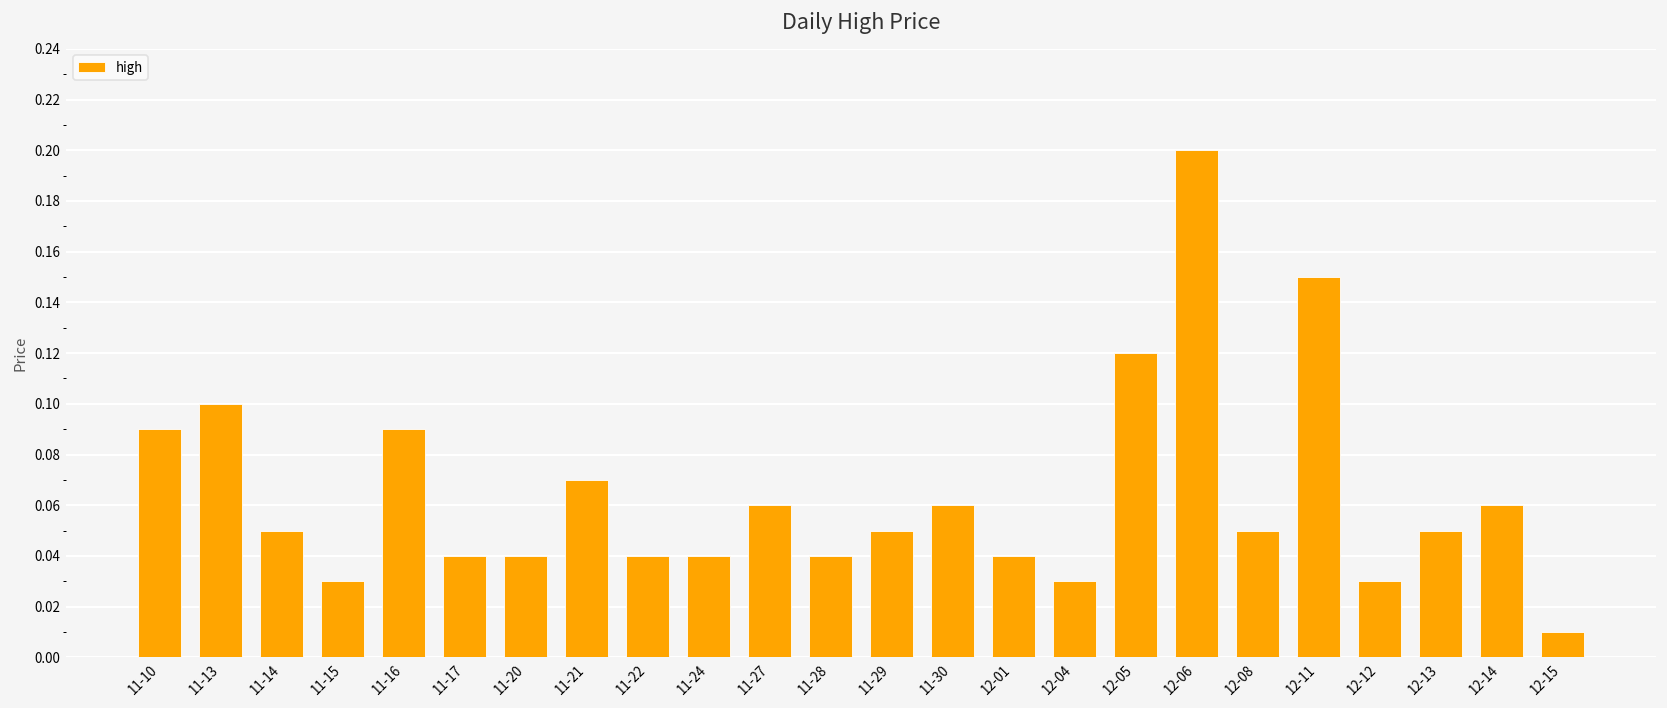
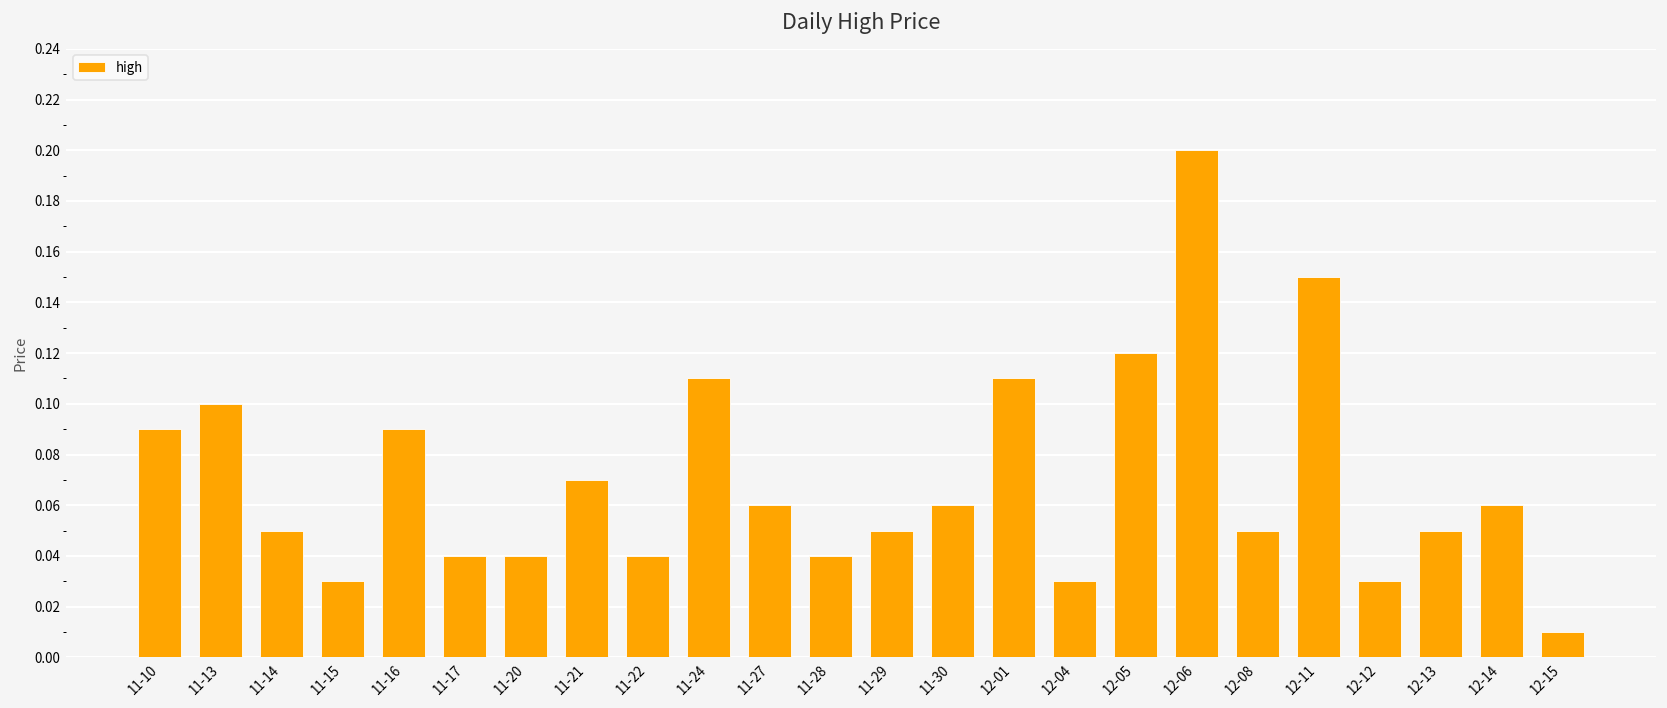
11-24: 0.04 -> 0.11
12-01: 0.04 -> 0.11
